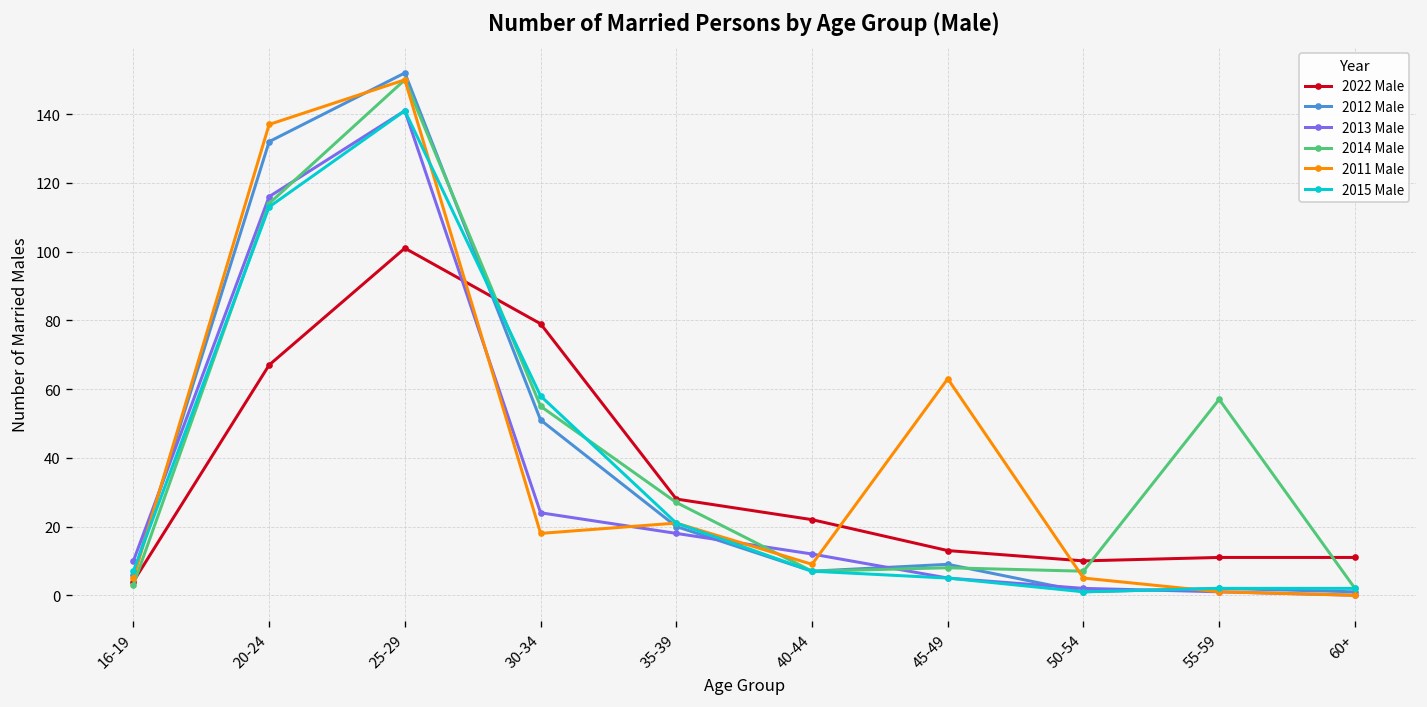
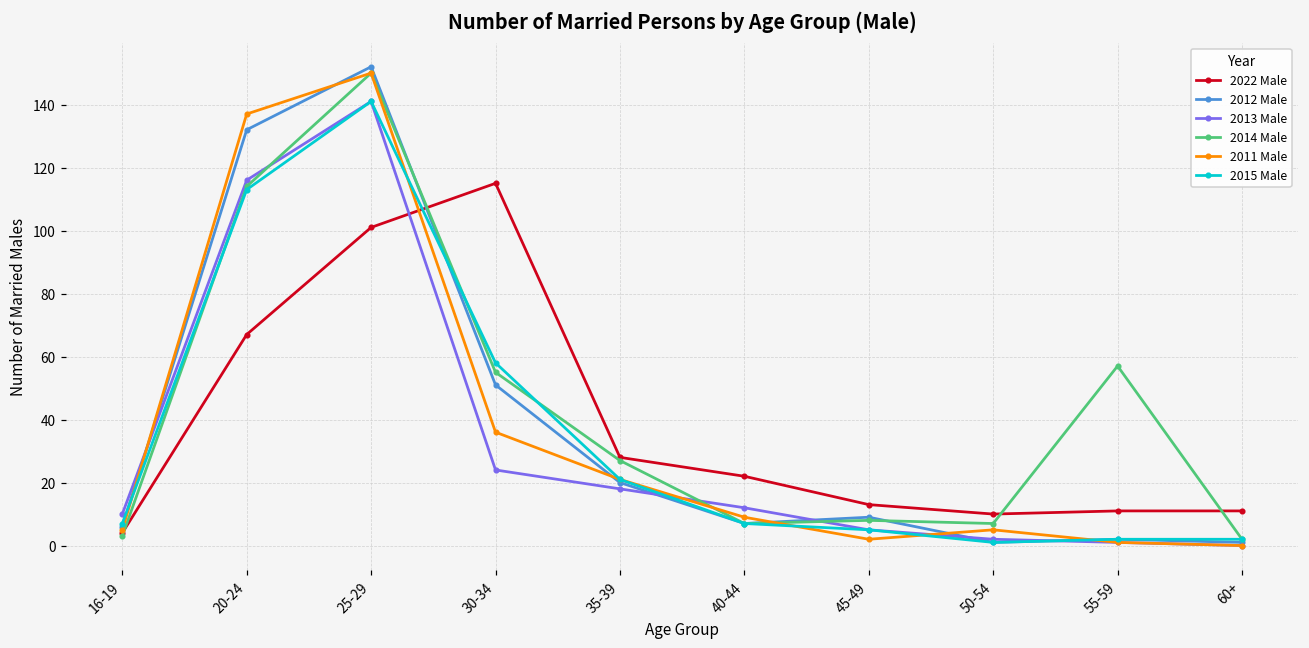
2022 Male, 30-34: 79 -> 115
2011 Male, 30-34: 18 -> 36
2011 Male, 45-49: 63 -> 2
